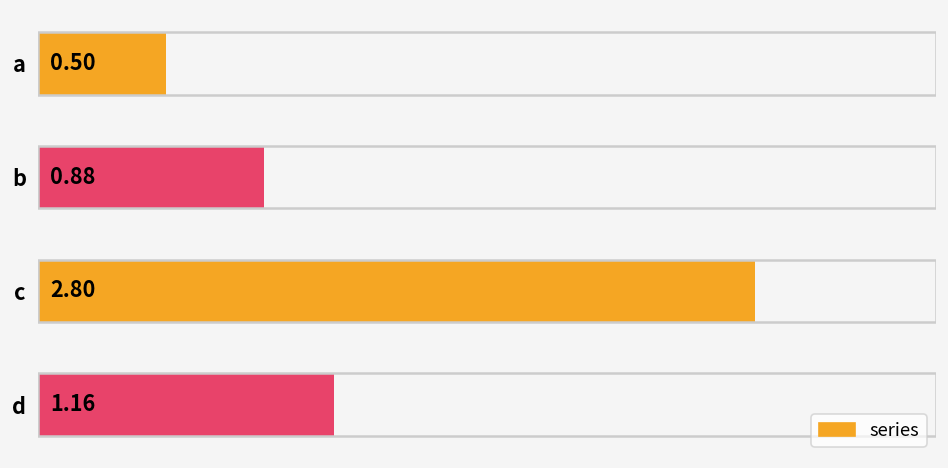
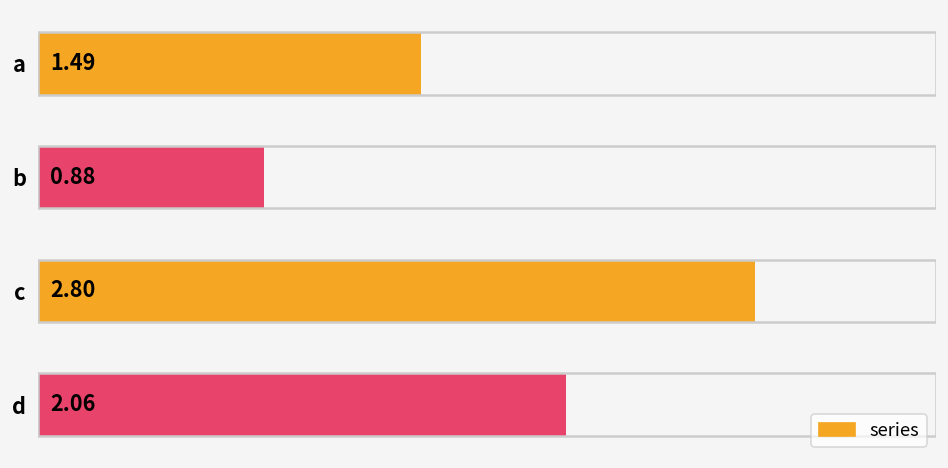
a: 0.50 -> 1.49
d: 1.16 -> 2.06
